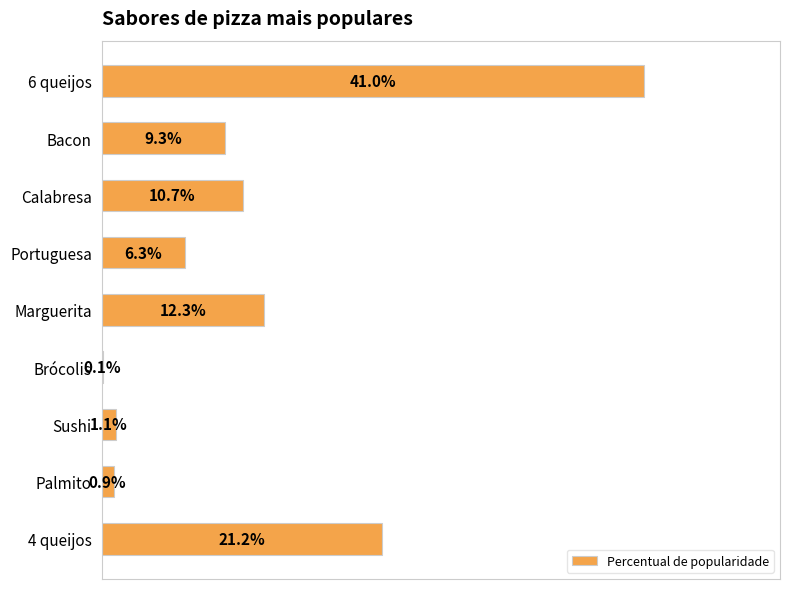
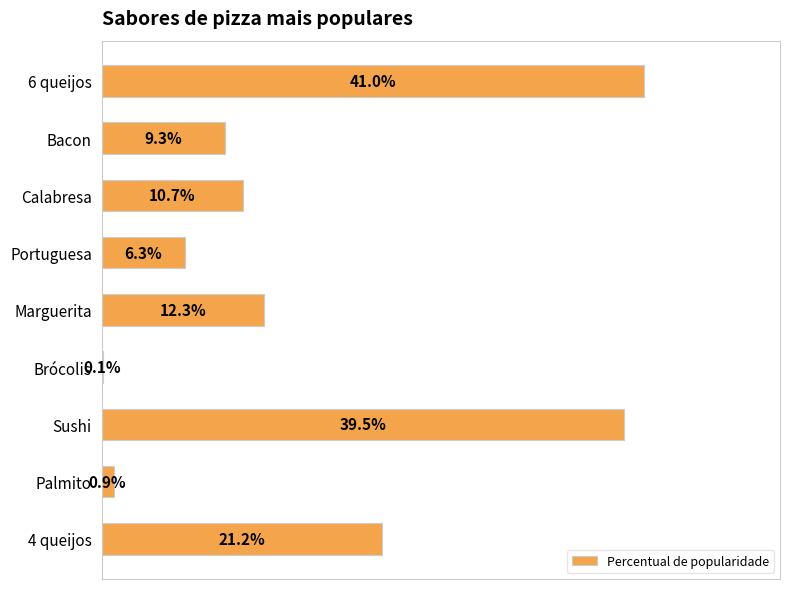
Sushi: 1.1% -> 39.5%
